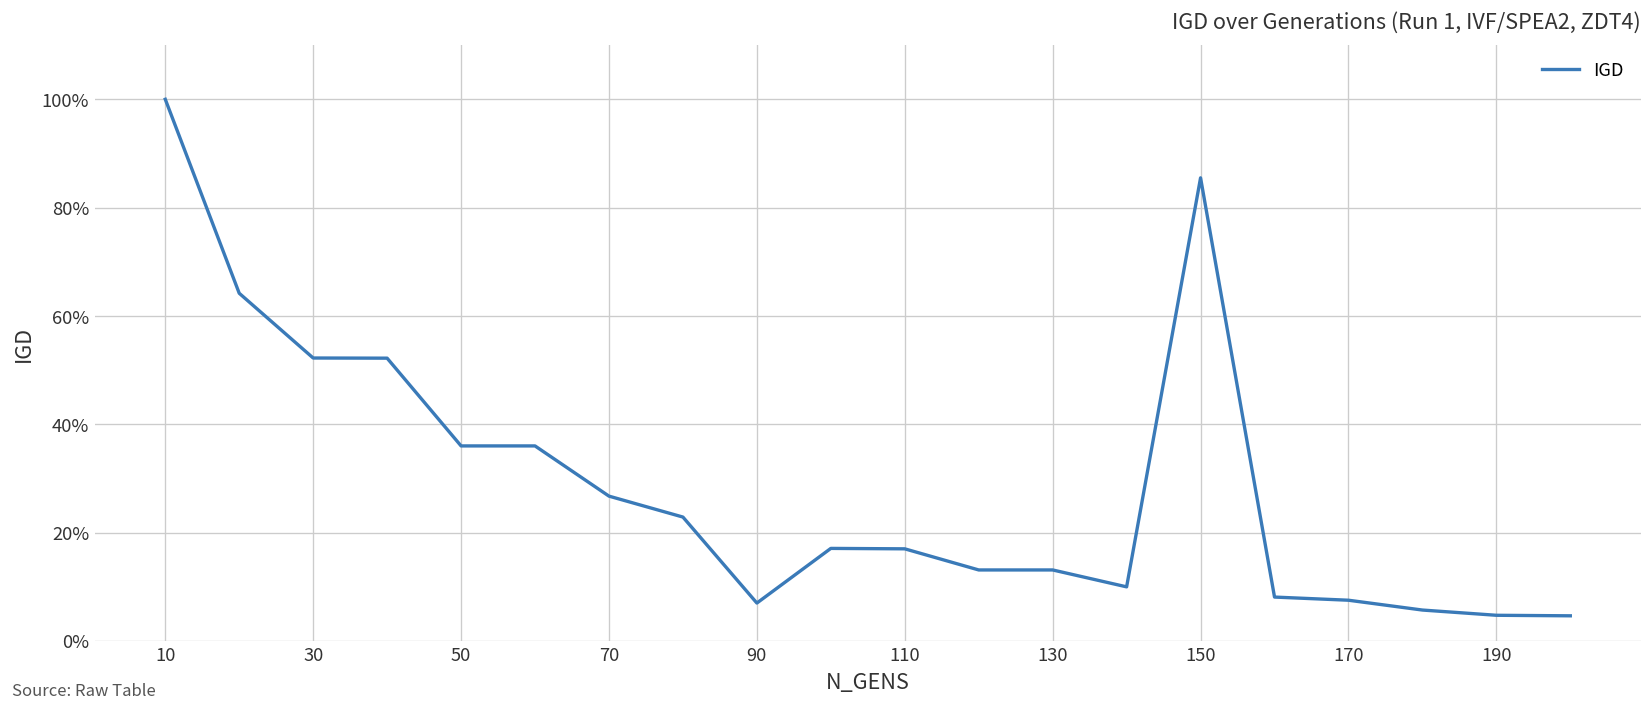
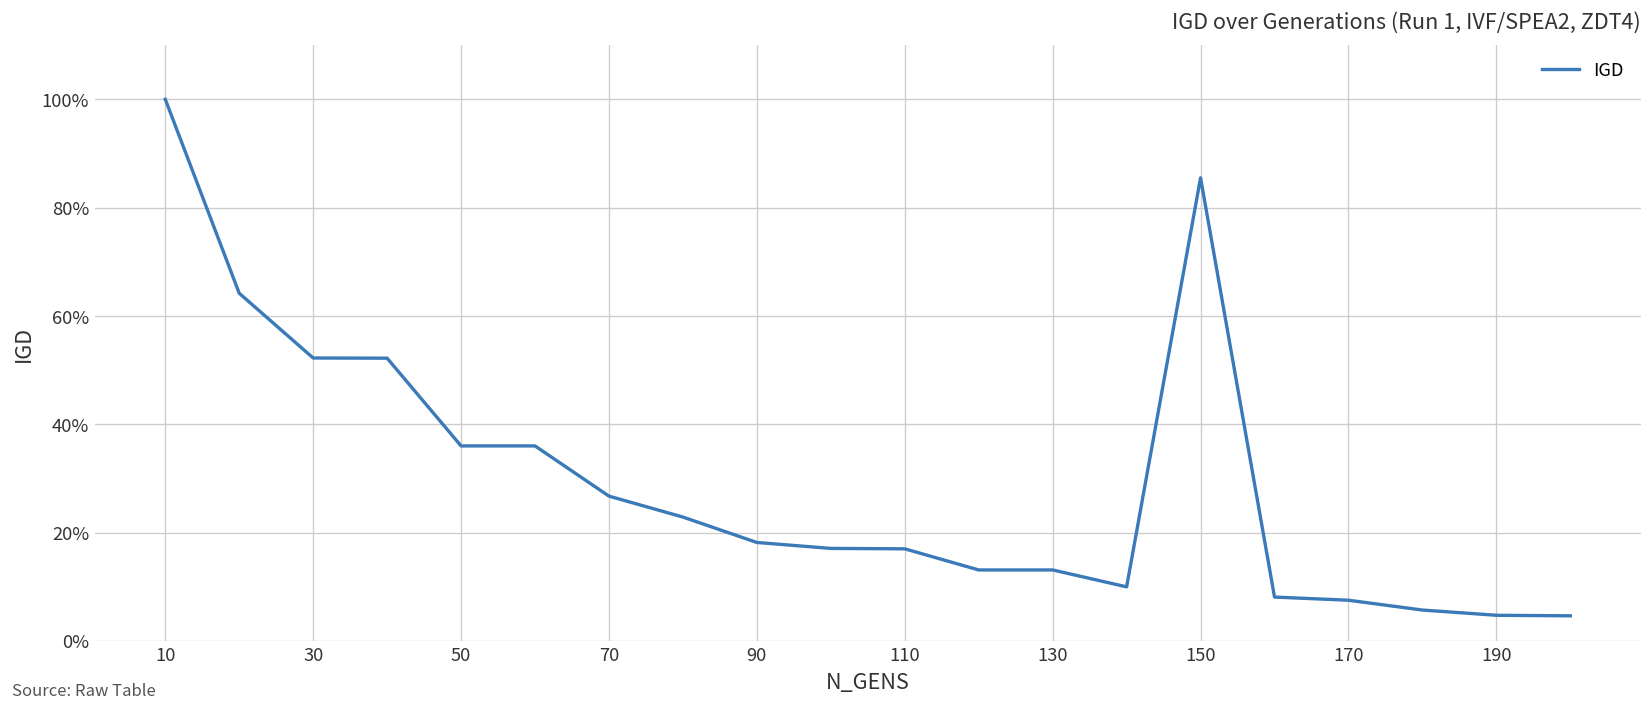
90: 7% -> 18%
